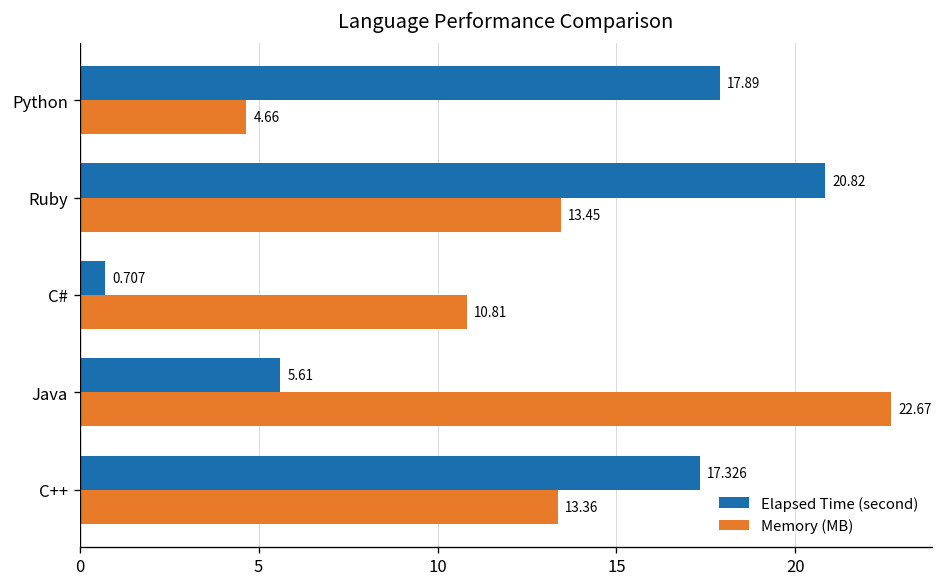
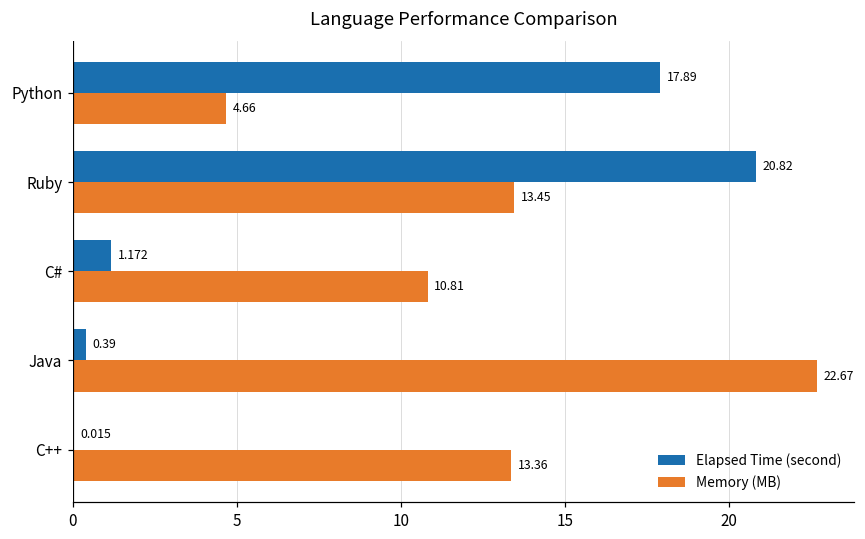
Elapsed Time (second), C#: 0.707 -> 1.172
Elapsed Time (second), Java: 5.61 -> 0.39
Elapsed Time (second), C++: 17.326 -> 0.015
